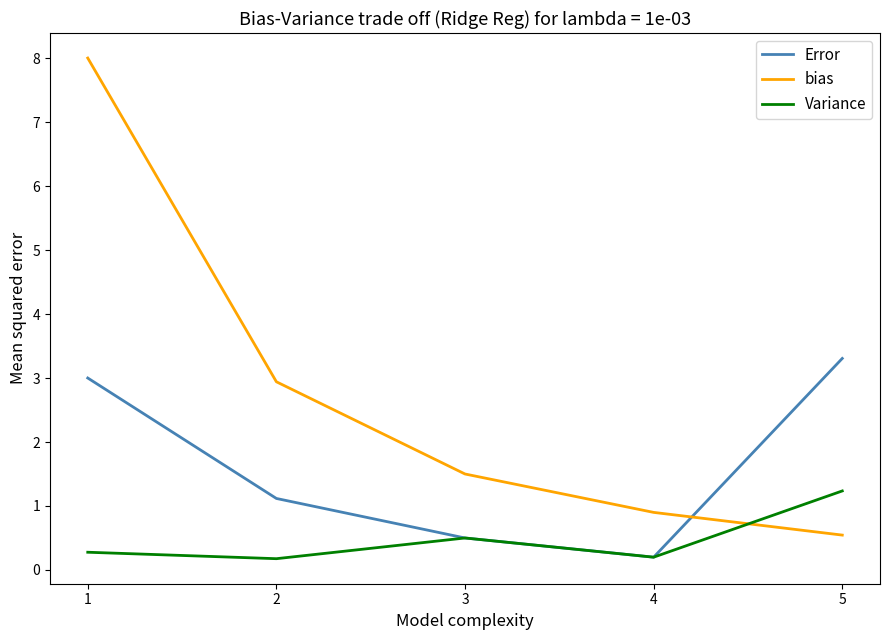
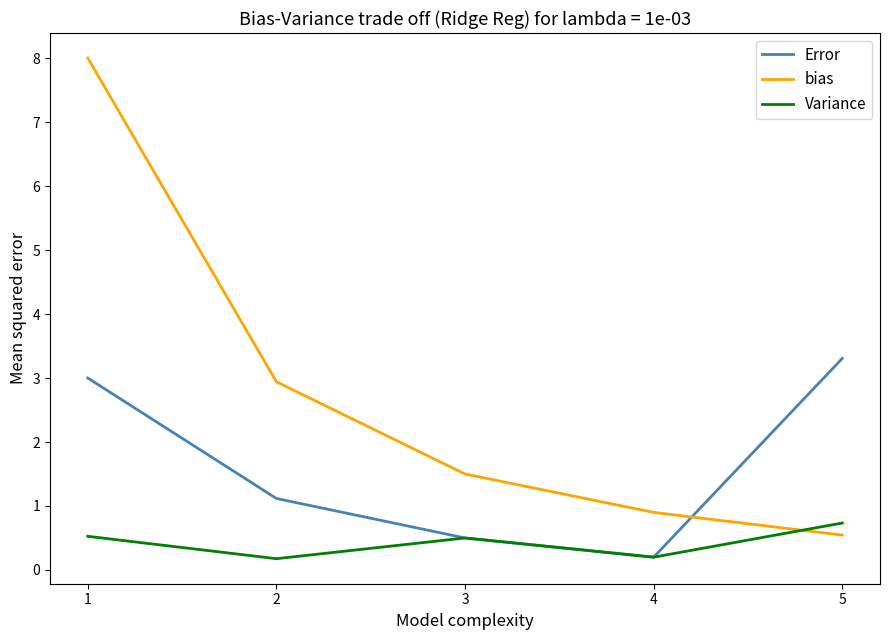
Variance, 1: 0.3 -> 0.5
Variance, 5: 1.2 -> 0.7
